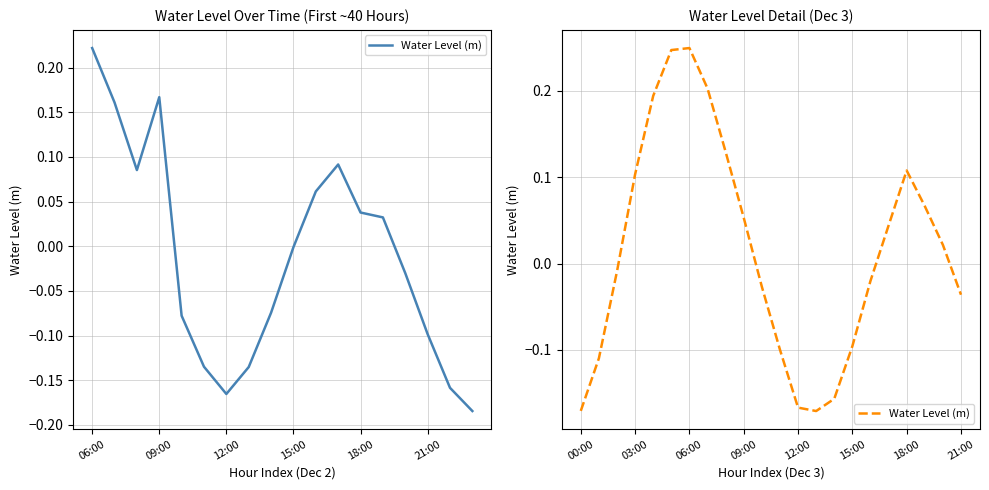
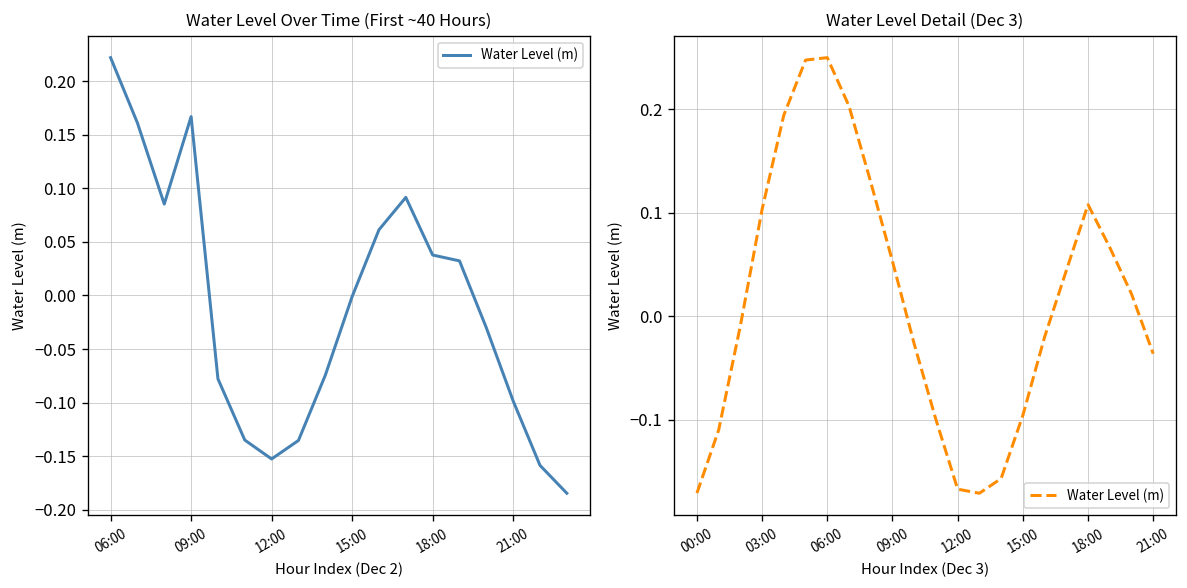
Water Level Over Time (First ~40 Hours), 12:00: -0.17 -> -0.15
